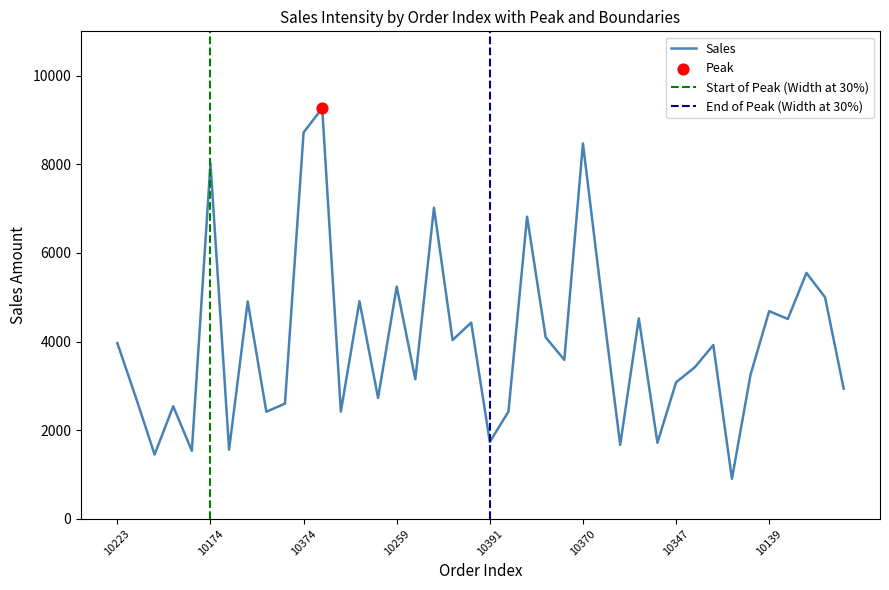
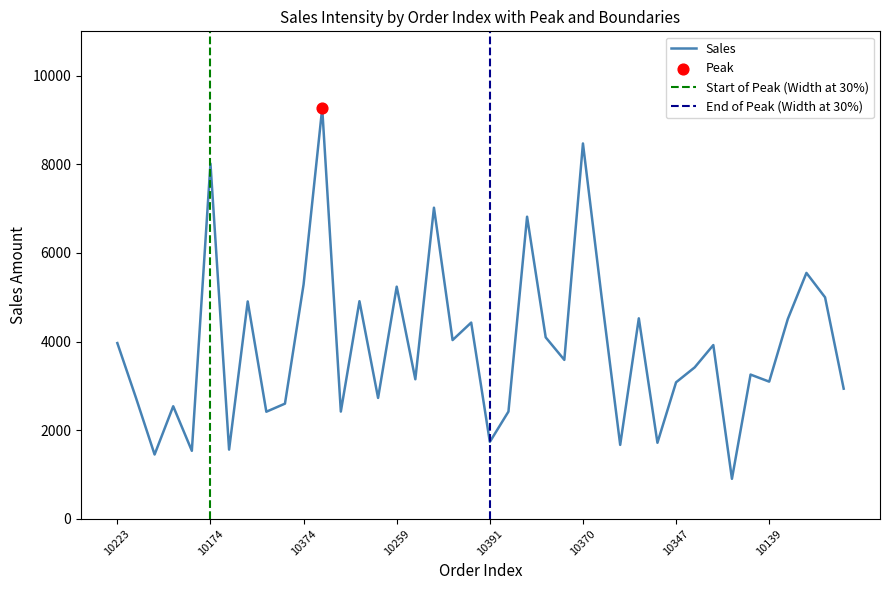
Sales, 10374: 8700 -> 5300
Sales, 10139: 4700 -> 3100
